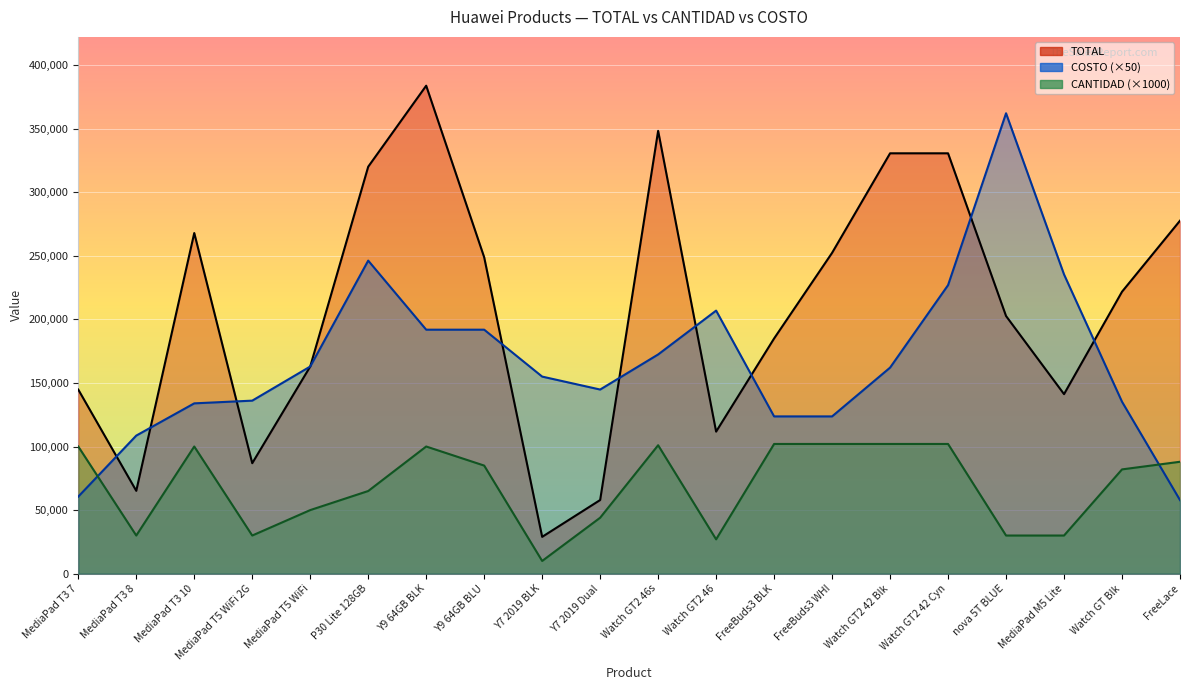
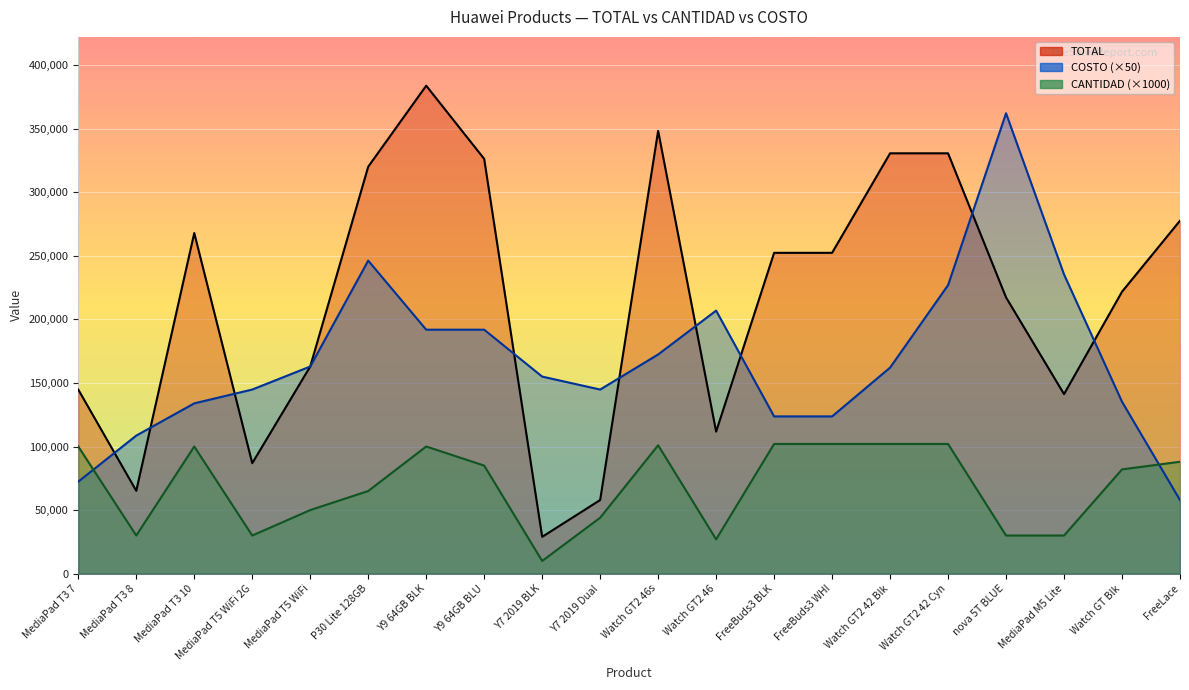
COSTO (×50), MediaPad T3 7: 61,000 -> 72,000
COSTO (×50), MediaPad T5 WiFi 2G: 136,000 -> 145,000
TOTAL, Y9 64GB BLU: 249,000 -> 326,000
TOTAL, FreeBuds3 BLK: 185,000 -> 252,000
TOTAL, nova 5T BLUE: 203,000 -> 217,000
